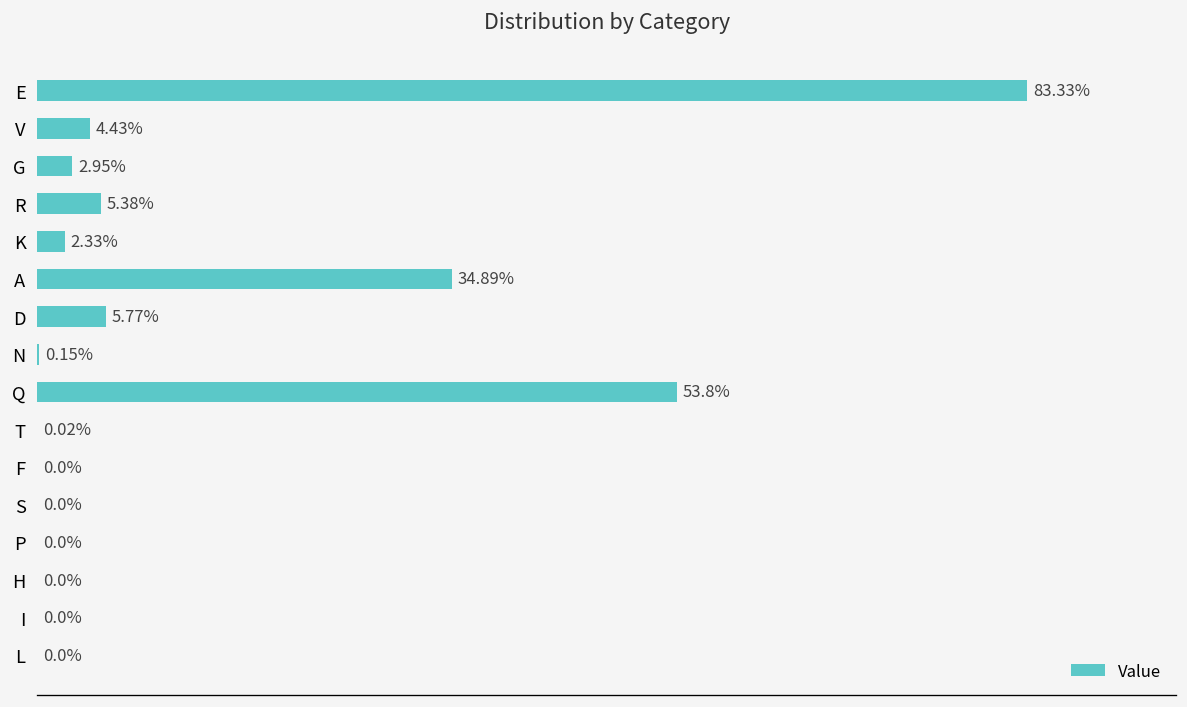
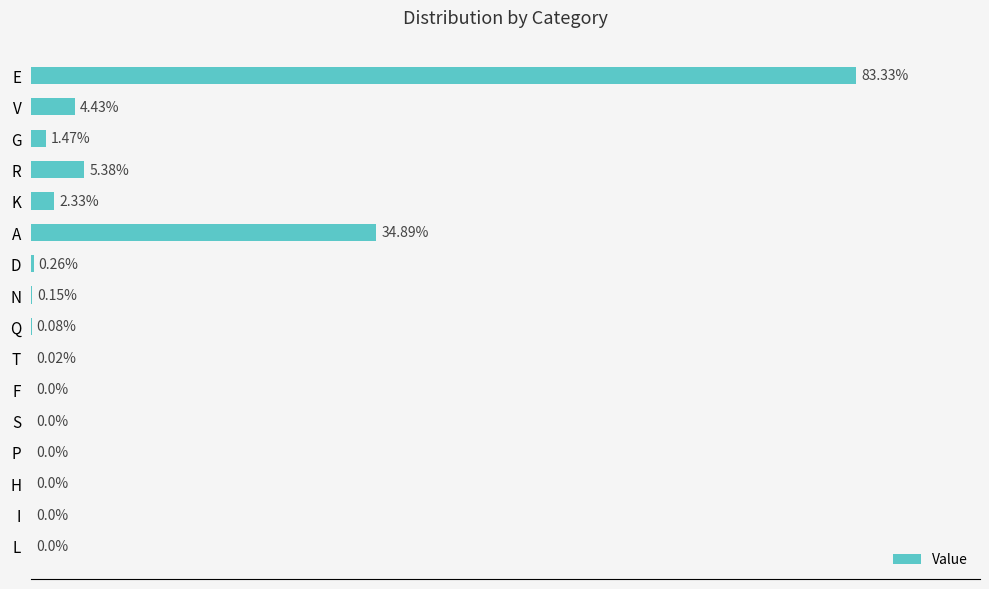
G: 2.95% -> 1.47%
D: 5.77% -> 0.26%
Q: 53.8% -> 0.08%
